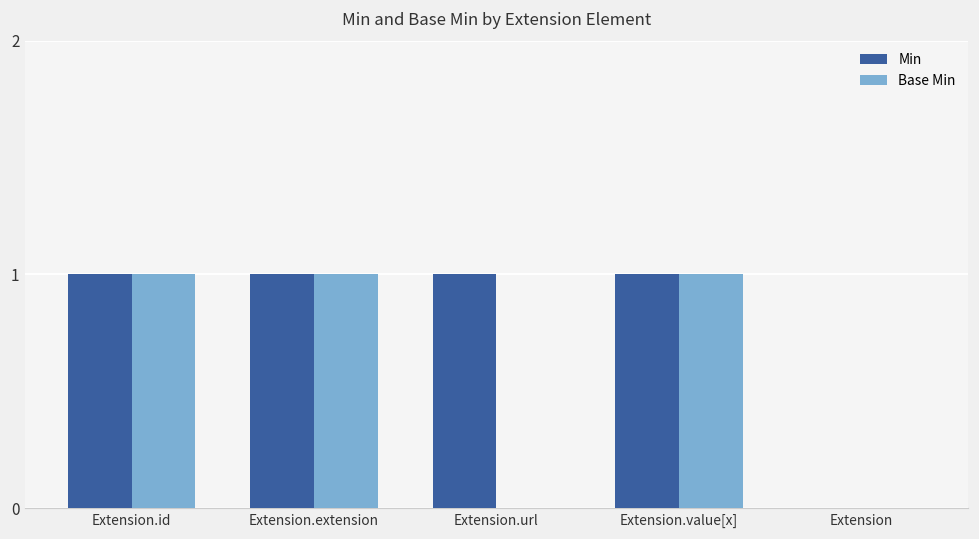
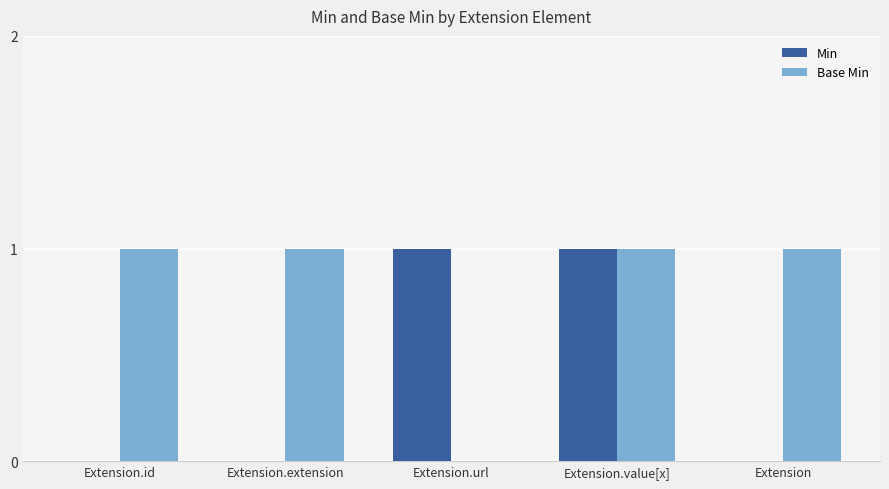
Min, Extension.id: 1 -> 0
Min, Extension.extension: 1 -> 0
Base Min, Extension: 0 -> 1
